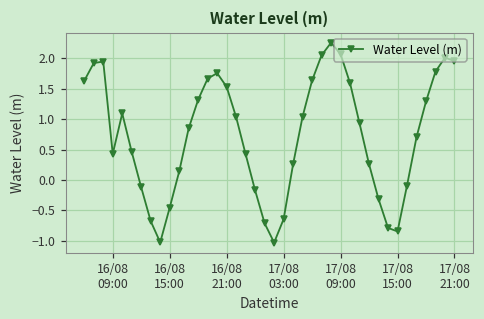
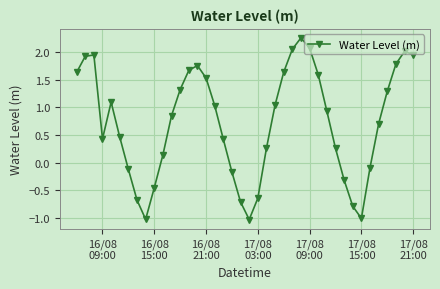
17/08 15:00: -0.8 -> -1.0
